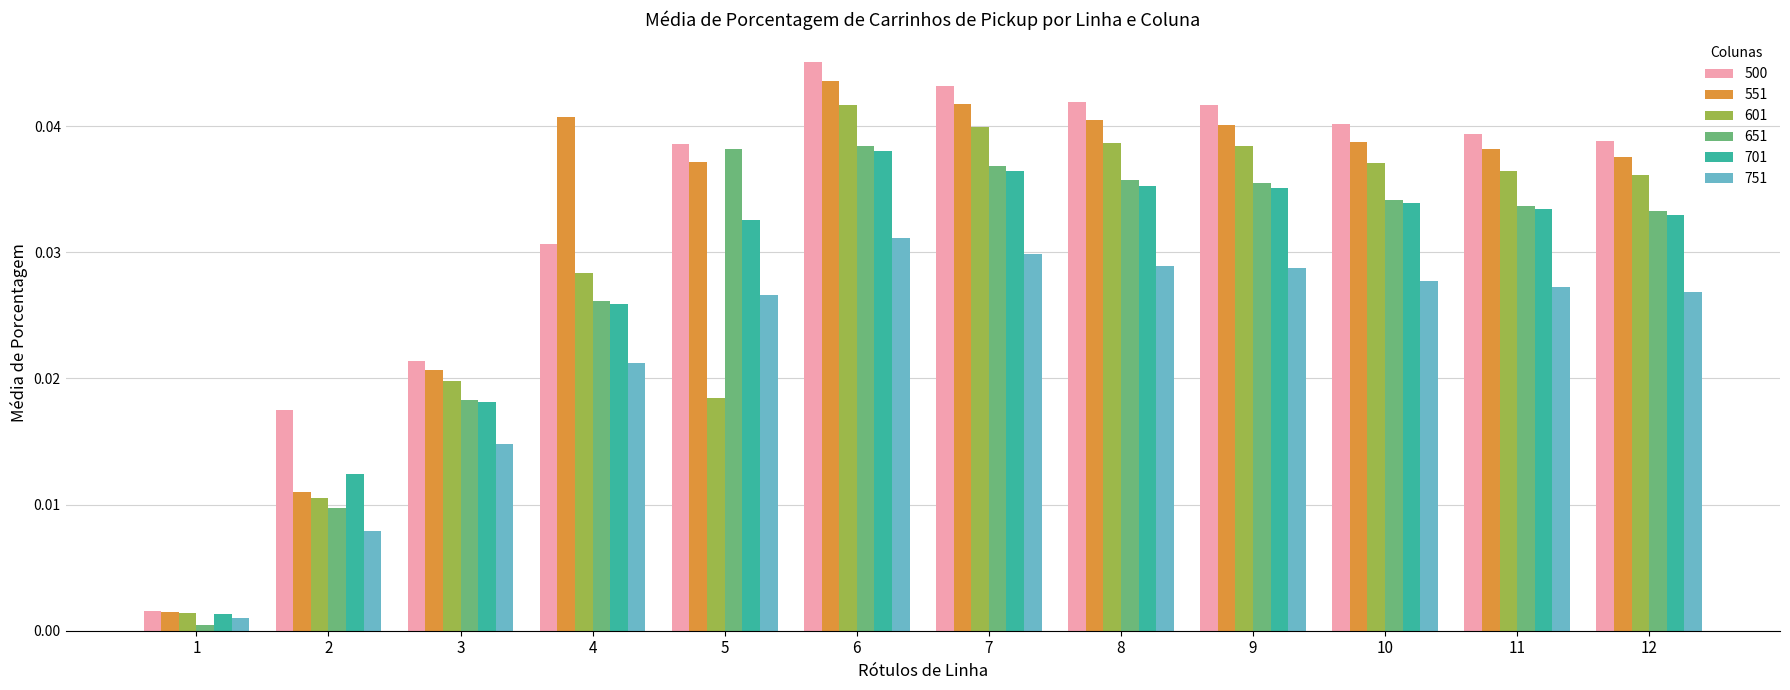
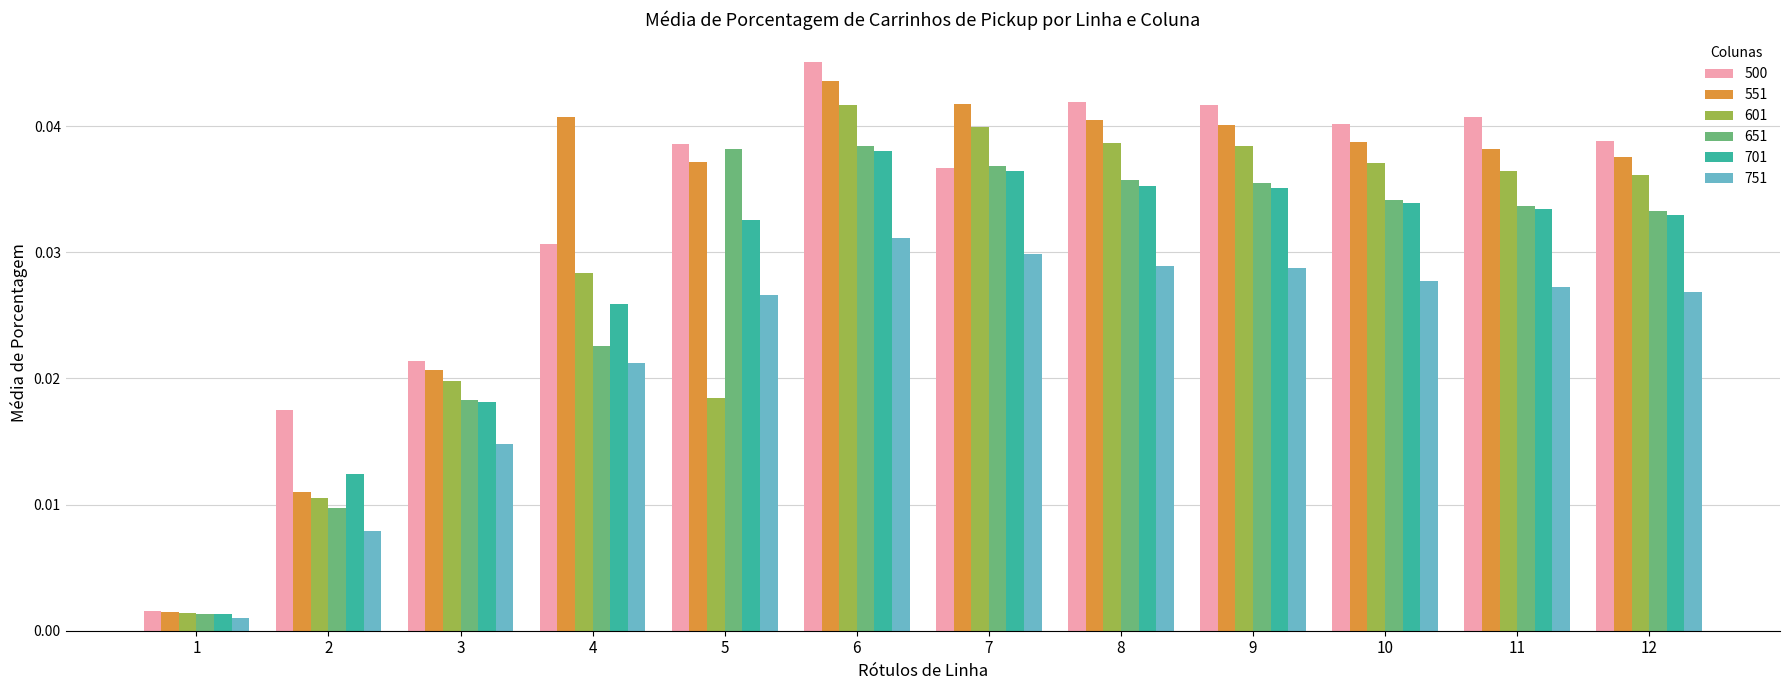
651, 1: 0.0004 -> 0.0013
651, 4: 0.0261 -> 0.0225
500, 7: 0.0432 -> 0.0367
500, 11: 0.0394 -> 0.0407
